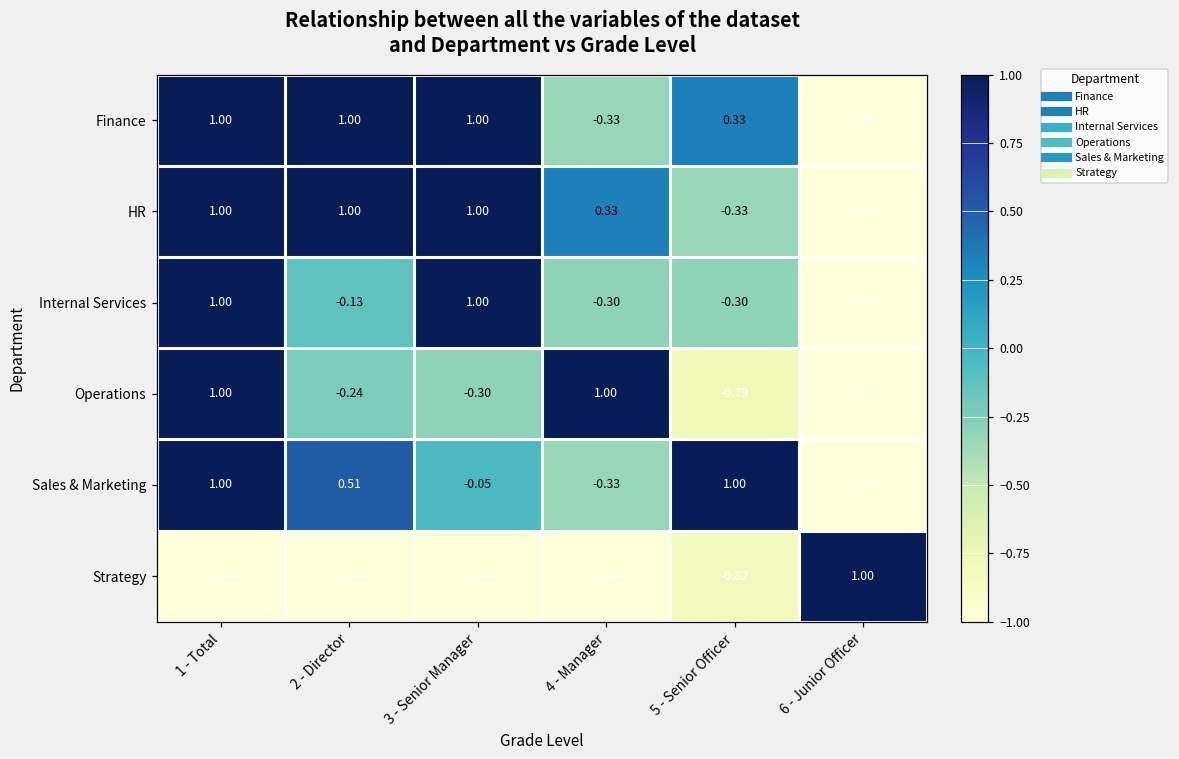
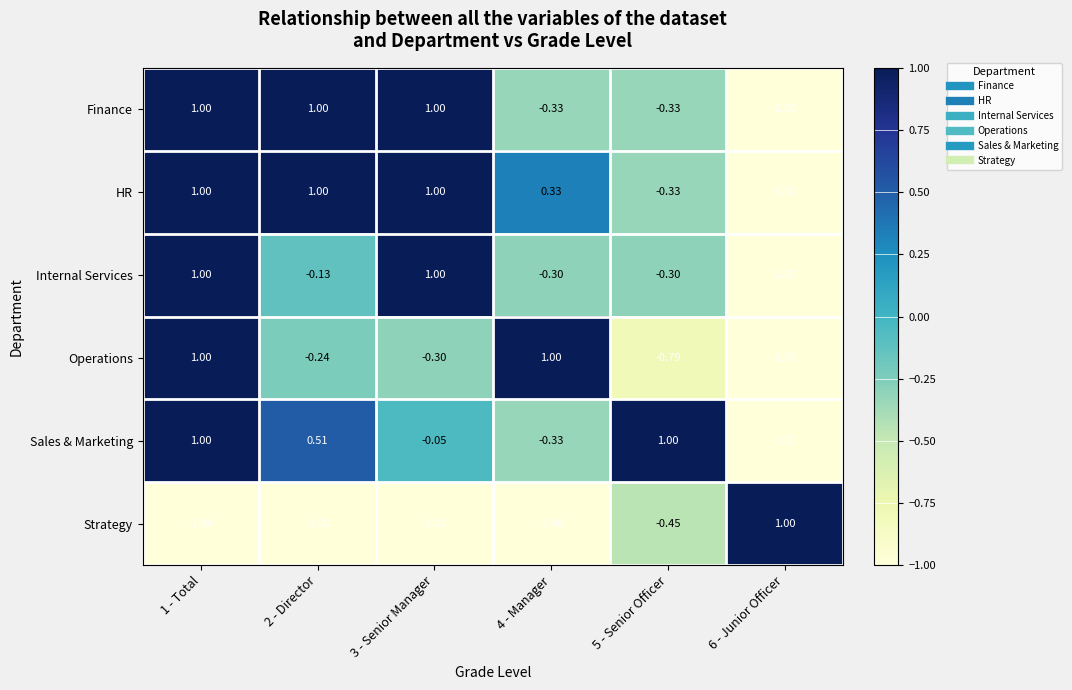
Finance, 5 - Senior Officer: 0.33 -> -0.33
Strategy, 5 - Senior Officer: -0.82 -> -0.45
